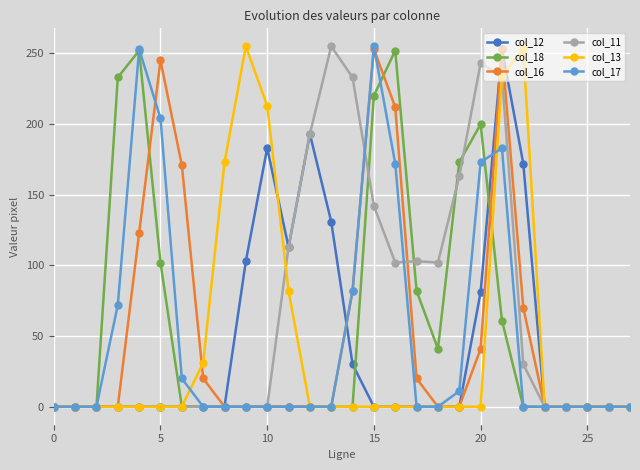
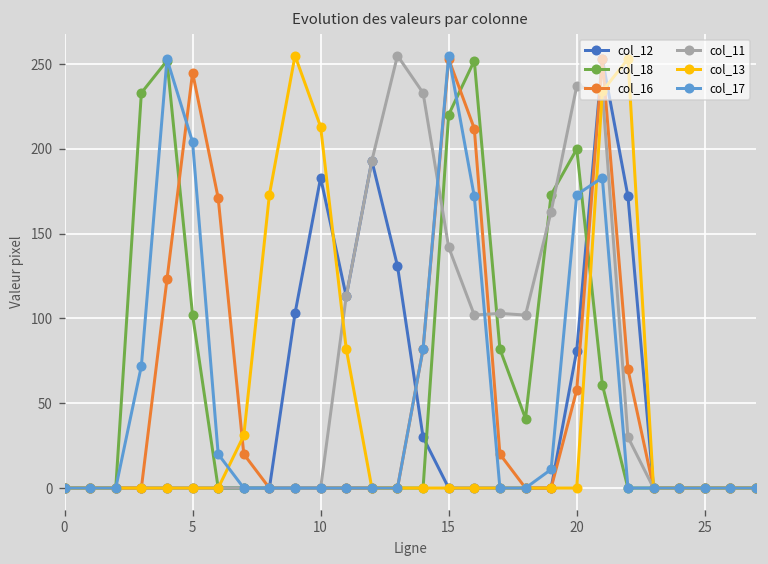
col_16, 20: 41 -> 58
col_11, 20: 243 -> 237
